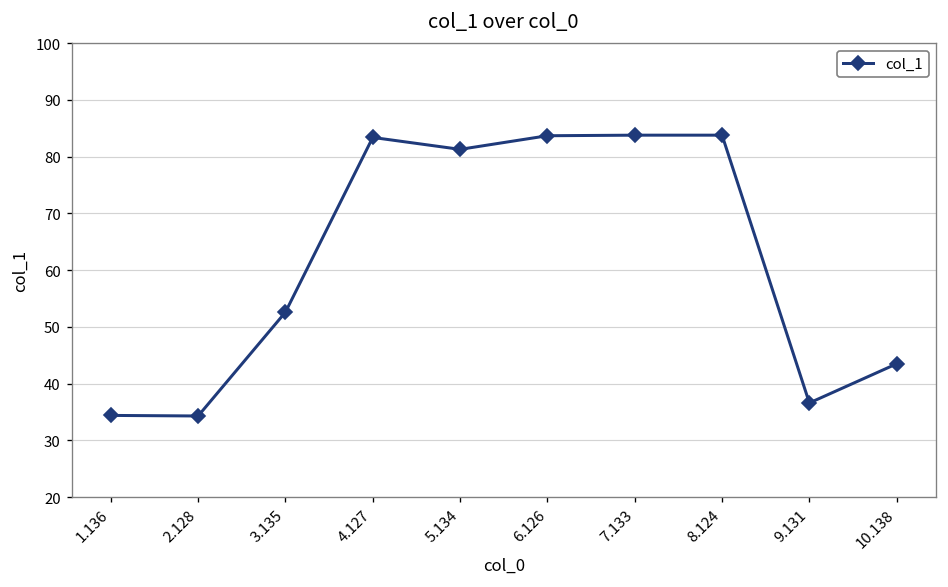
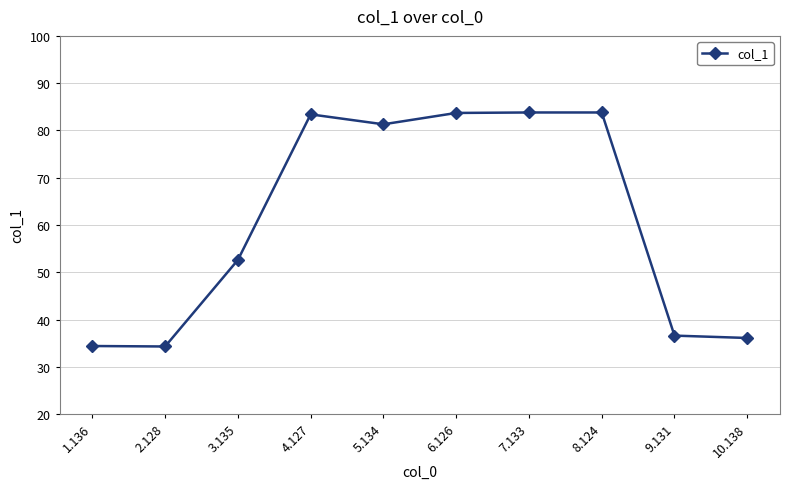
10.138: 44 -> 36
